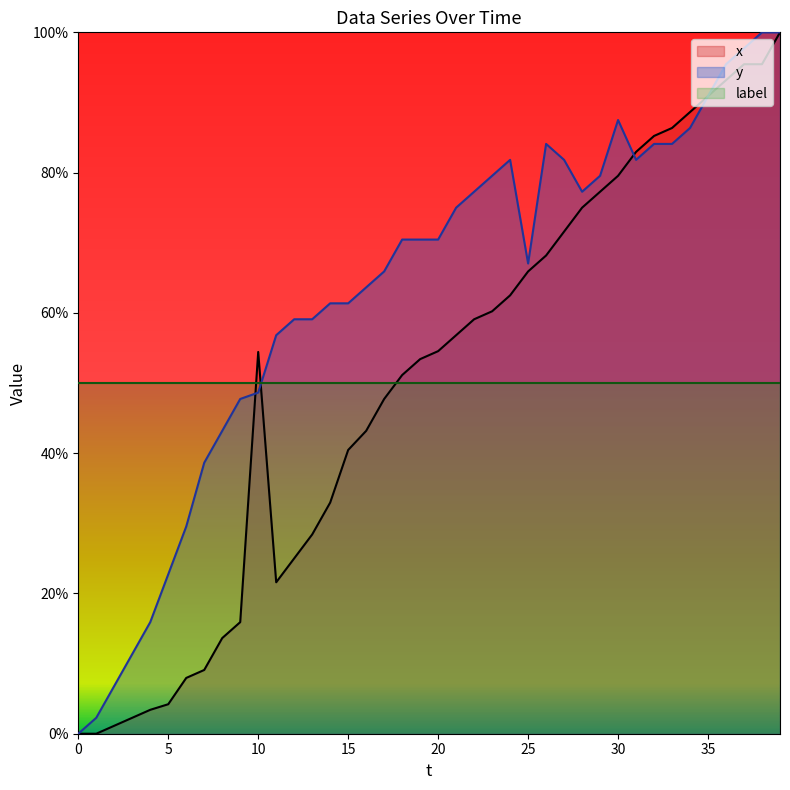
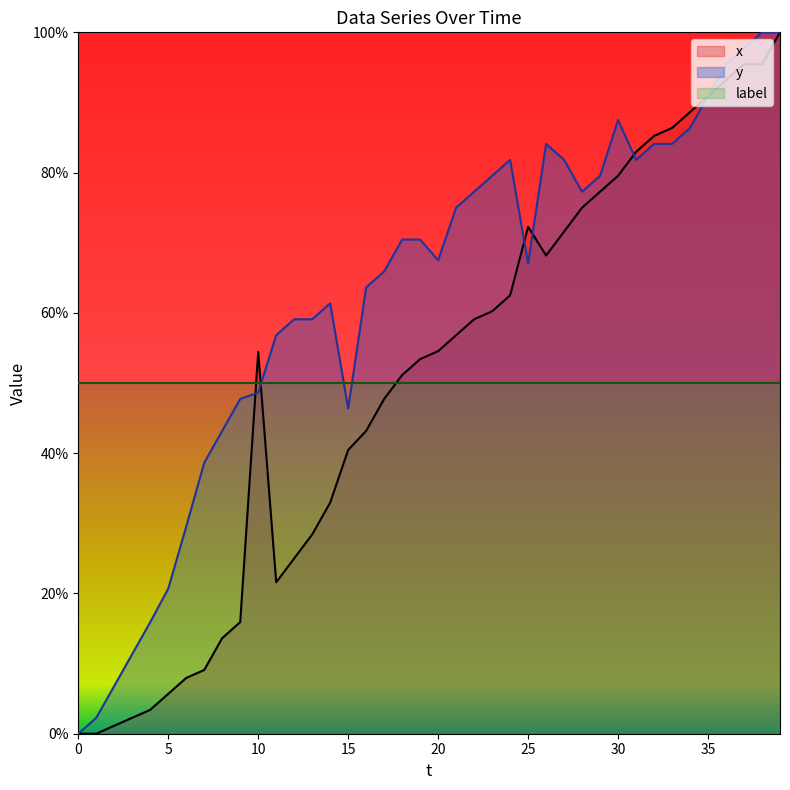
x, 5: 4% -> 6%
y, 5: 23% -> 21%
y, 15: 61% -> 46%
y, 20: 70% -> 67%
x, 25: 66% -> 72%
